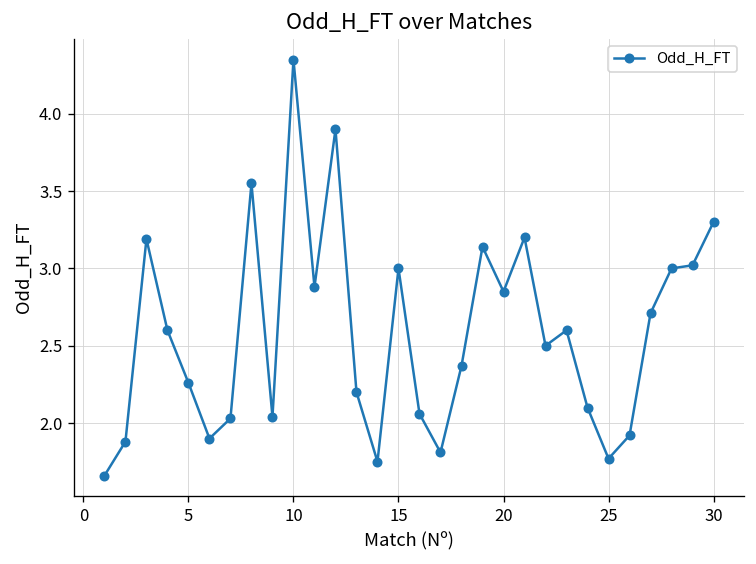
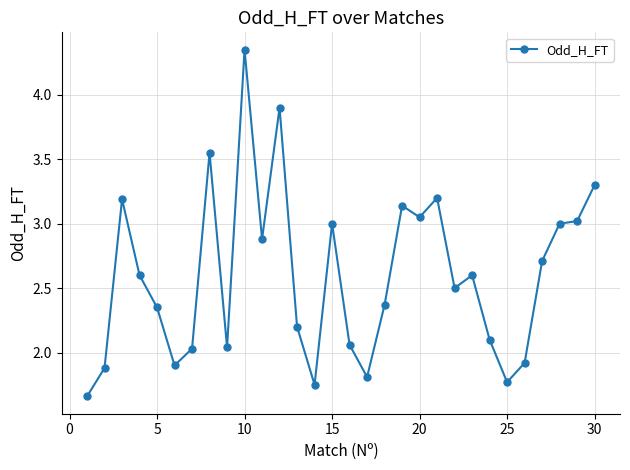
5: 2.26 -> 2.35
20: 2.85 -> 3.05
